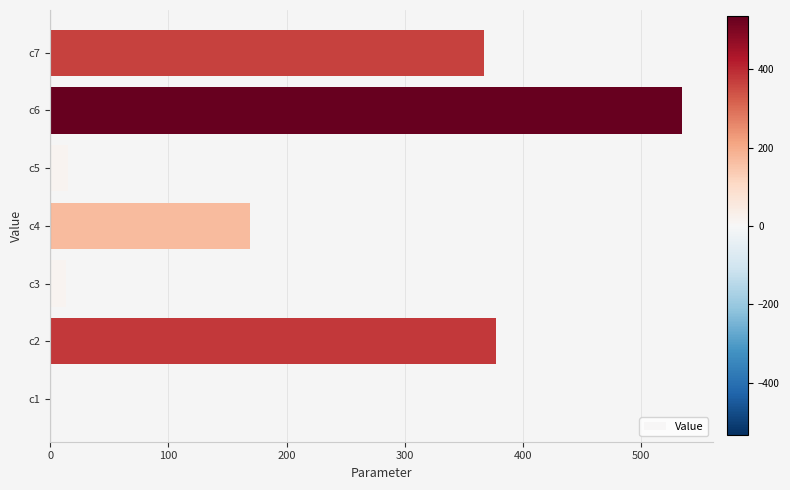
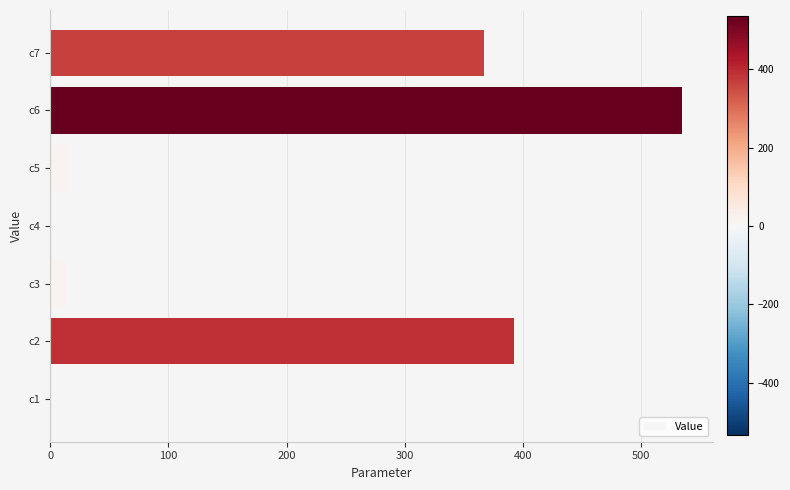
c4: 169 -> 0
c2: 377 -> 392
